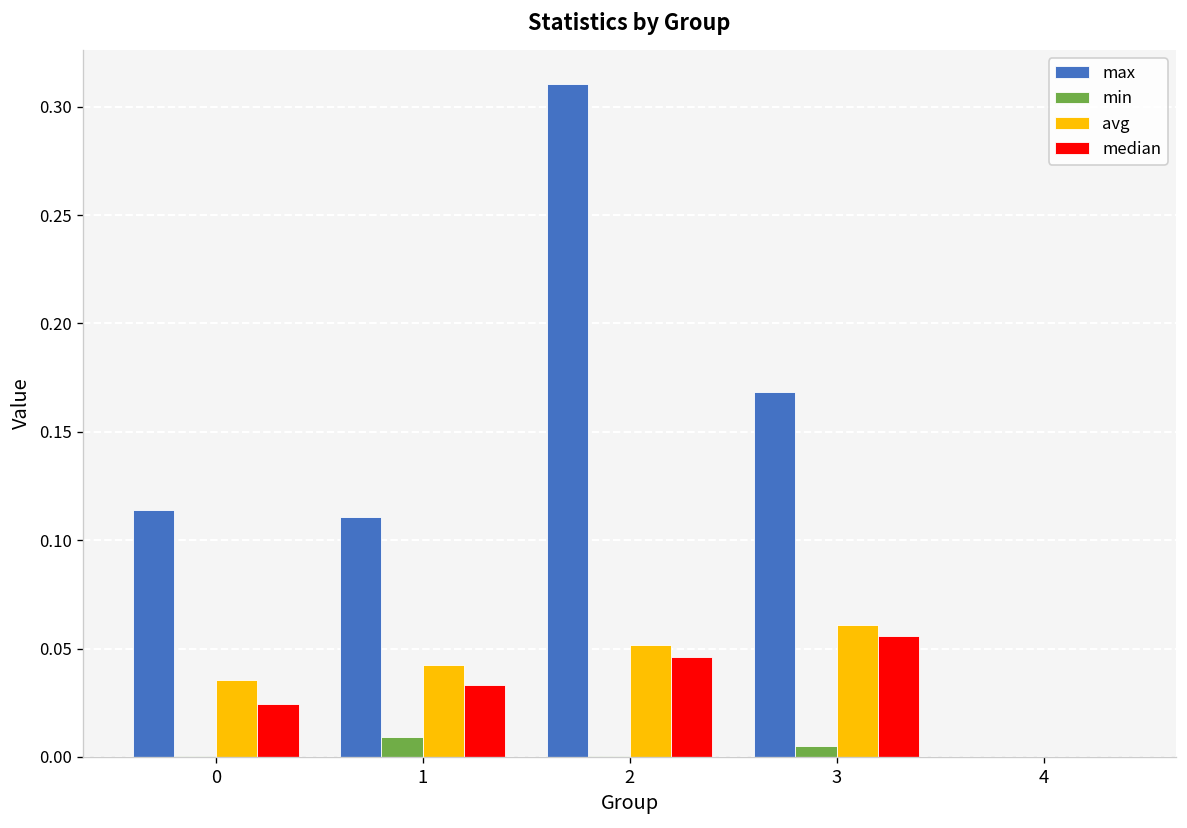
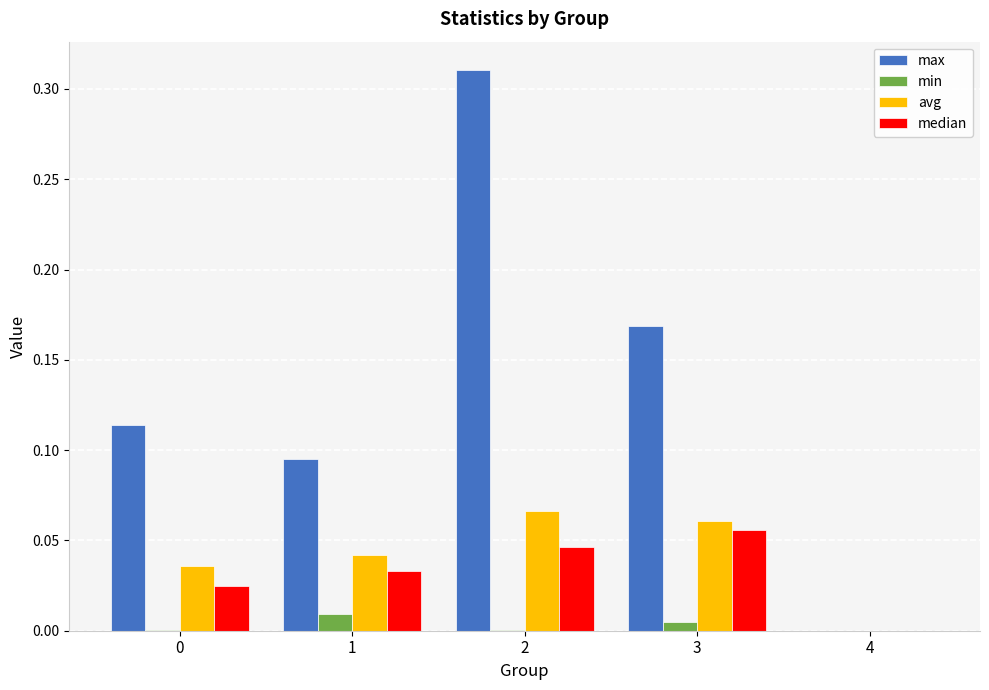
max, 1: 0.111 -> 0.095
avg, 2: 0.052 -> 0.066
